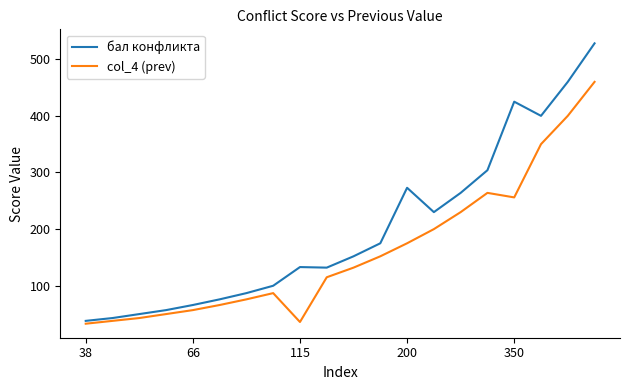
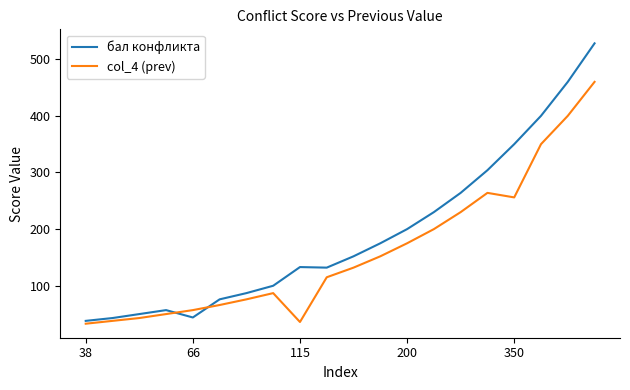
бал конфликта, 66: 70 -> 40
бал конфликта, 200: 270 -> 200
бал конфликта, 350: 430 -> 350
